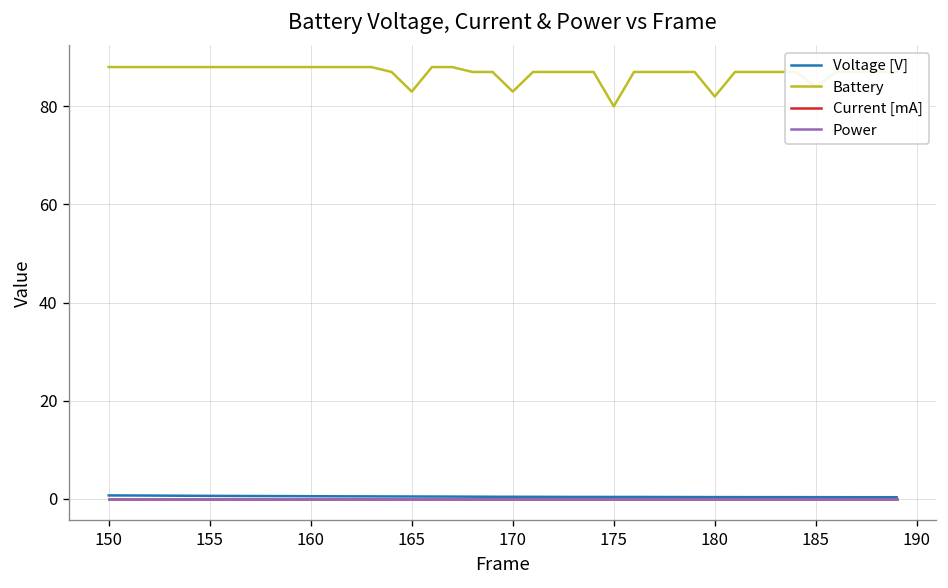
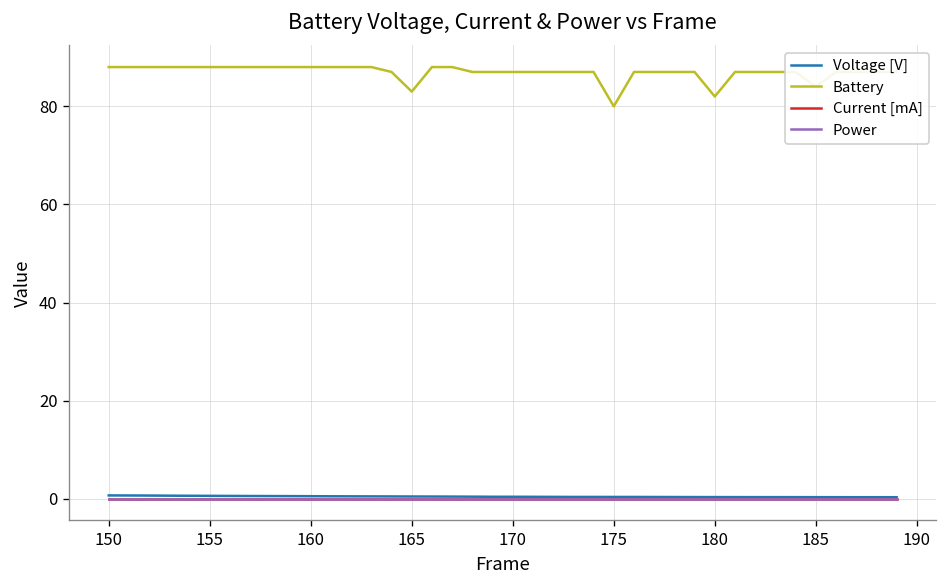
Battery, 170: 83 -> 87
